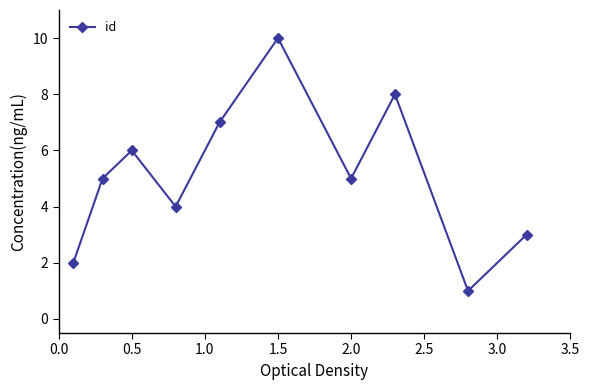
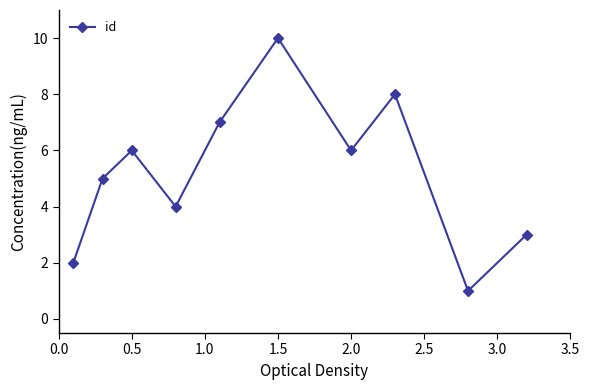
2.0: 5 -> 6
